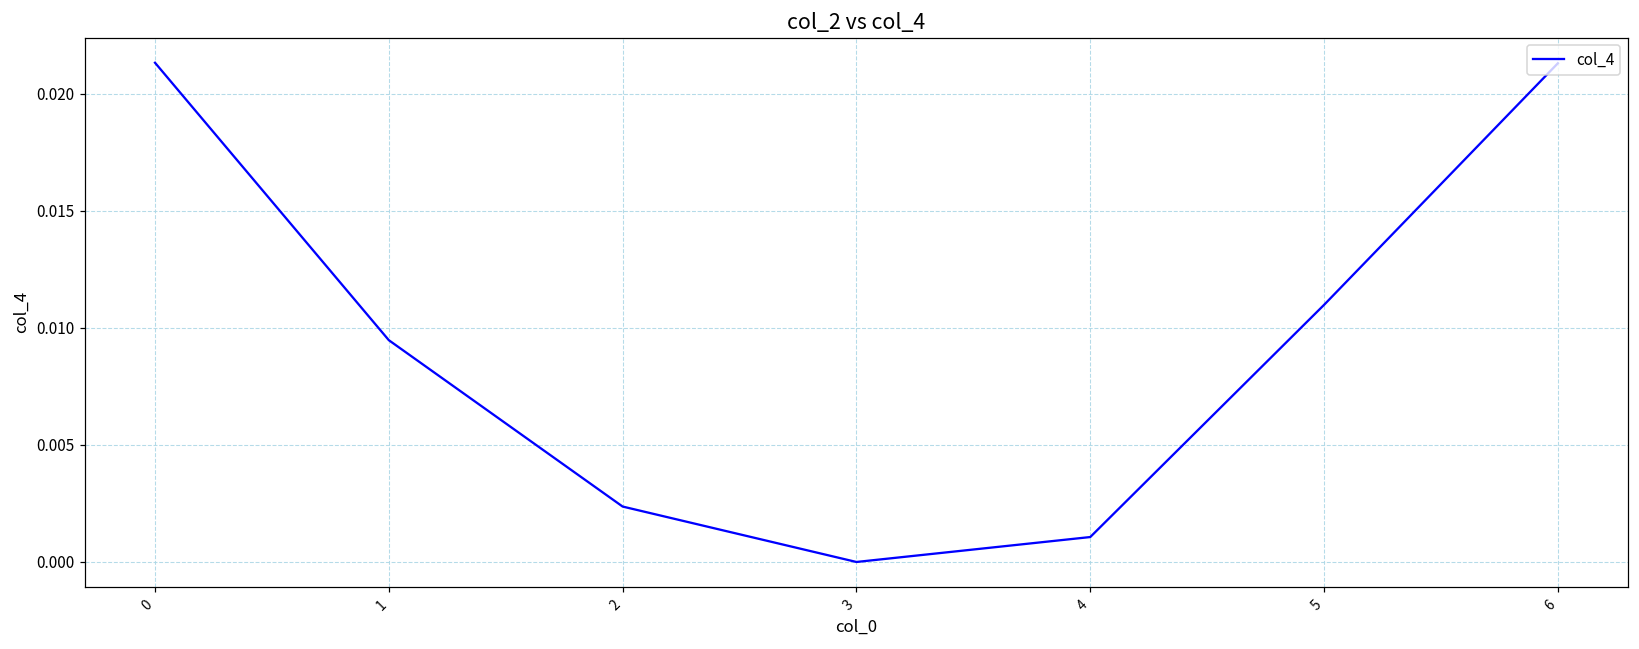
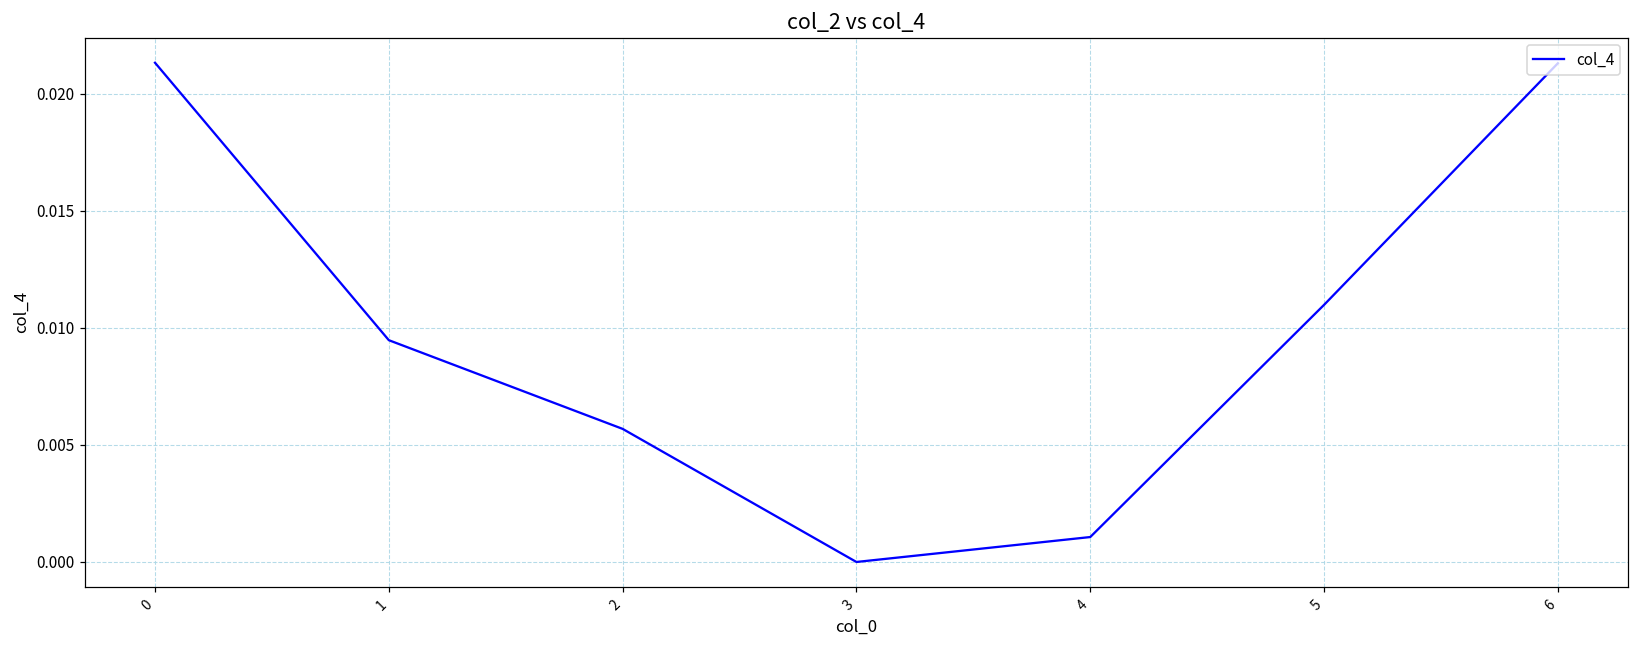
2: 0.0024 -> 0.0057
